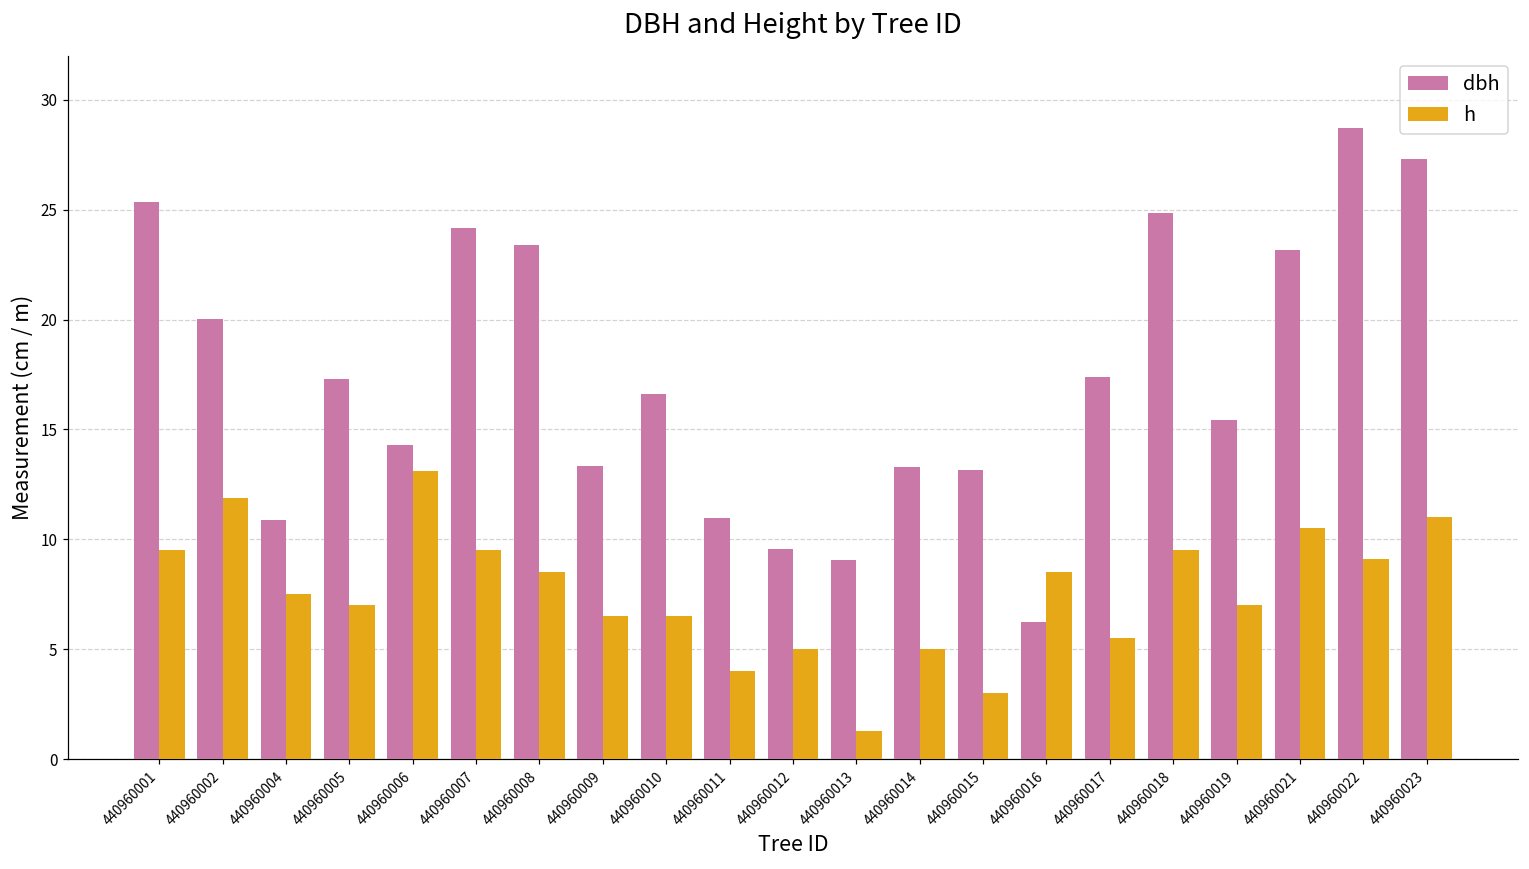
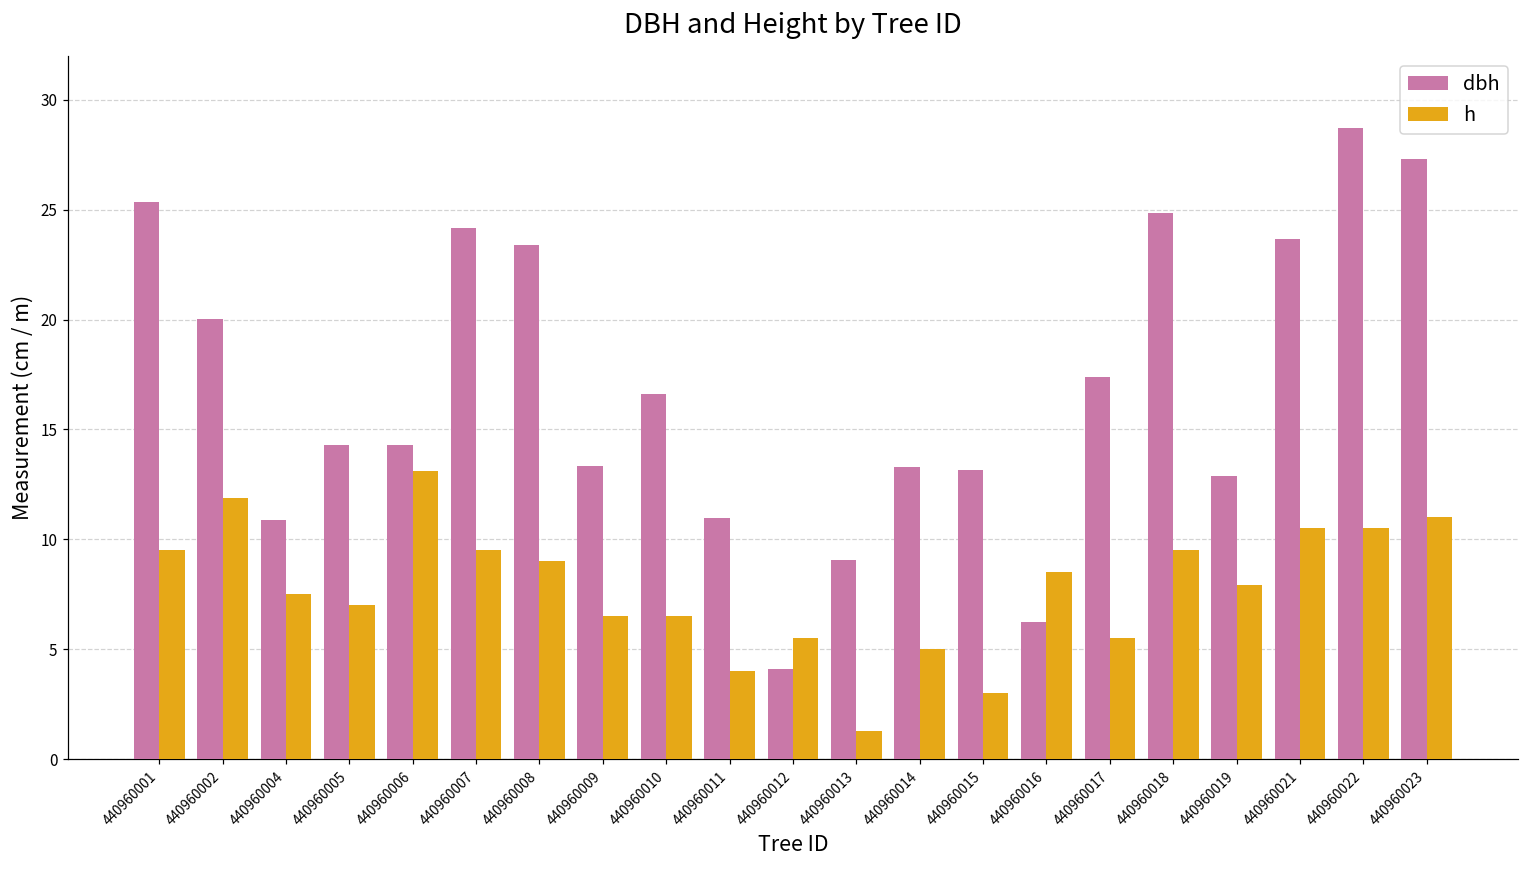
dbh, 440960005: 17.3 -> 14.3
h, 440960008: 8.5 -> 9.0
dbh, 440960012: 9.6 -> 4.1
h, 440960012: 5.0 -> 5.5
dbh, 440960019: 15.5 -> 12.9
h, 440960019: 7.0 -> 7.9
dbh, 440960021: 23.2 -> 23.7
h, 440960022: 9.1 -> 10.5
